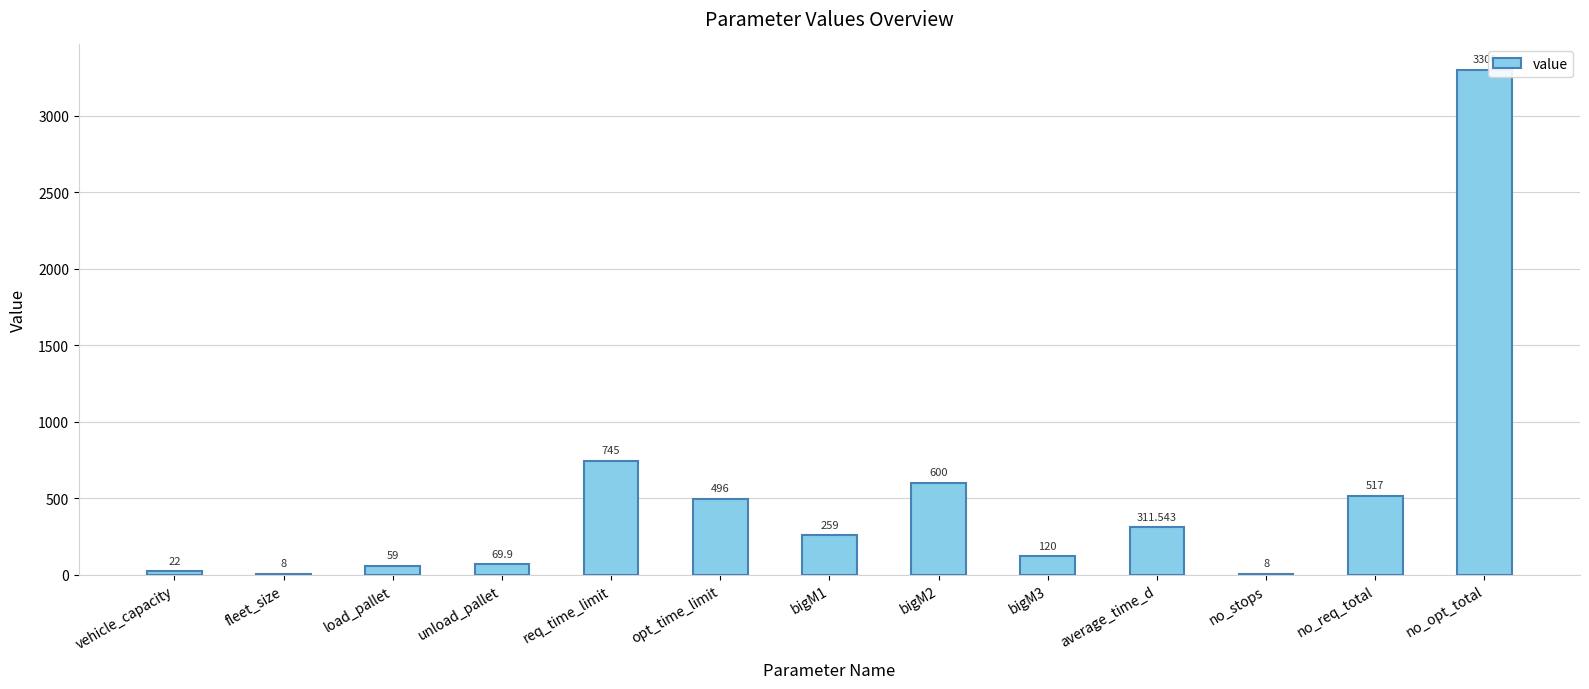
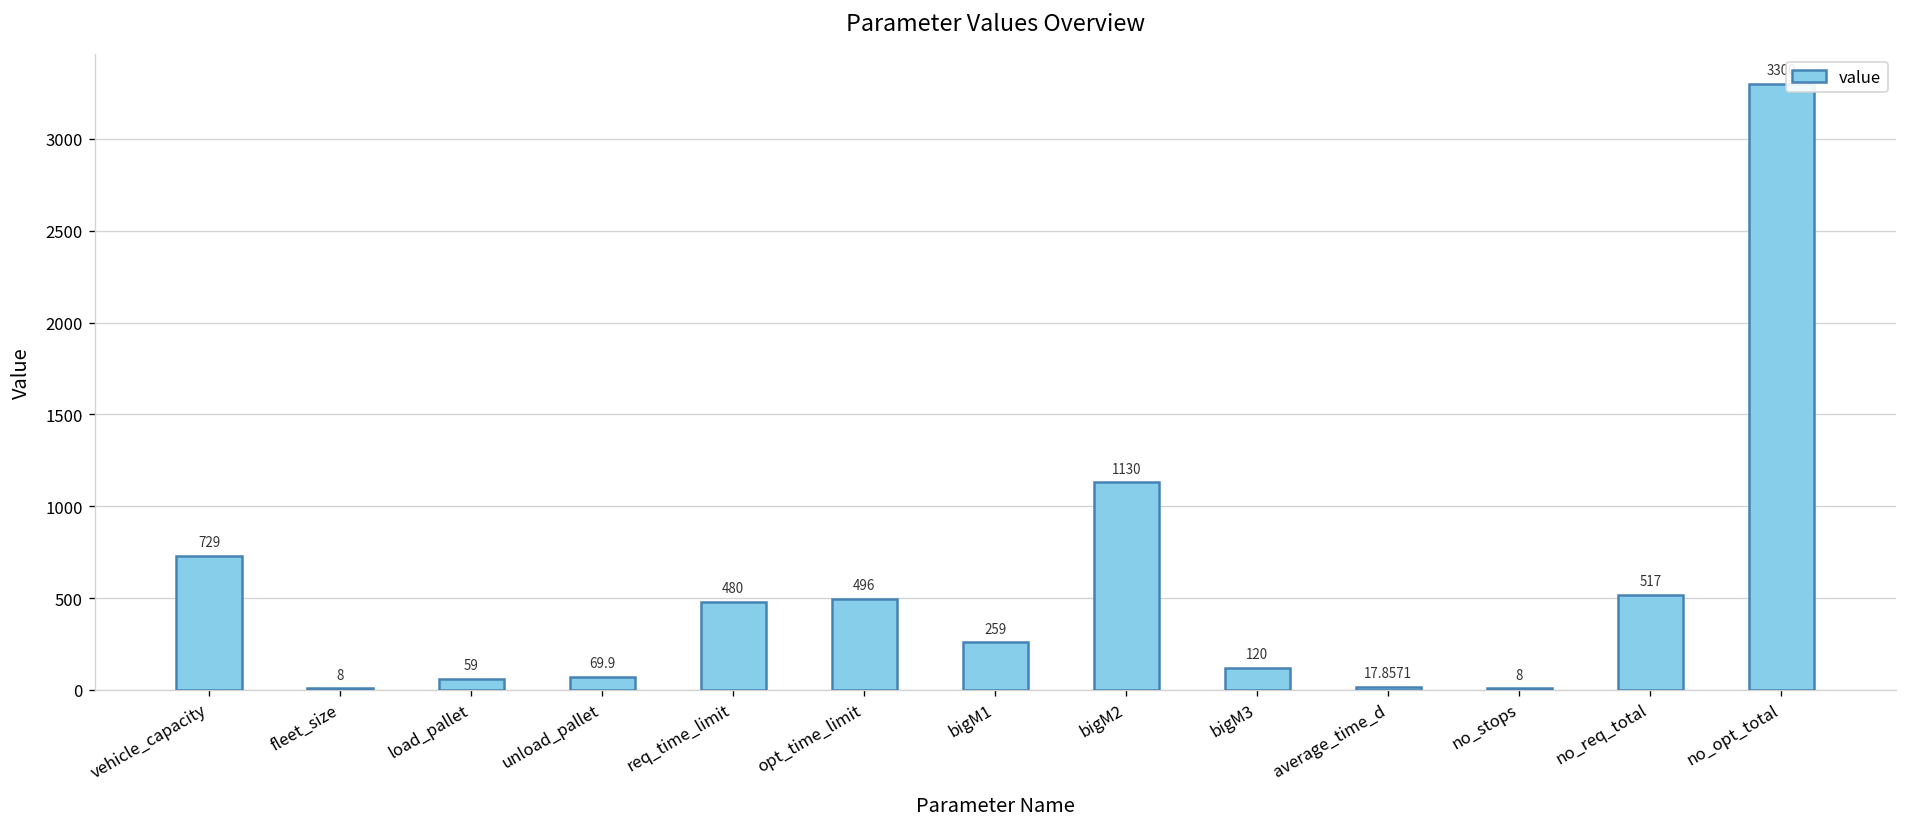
vehicle_capacity: 22 -> 729
req_time_limit: 745 -> 480
bigM2: 600 -> 1130
average_time_d: 311.543 -> 17.8571
